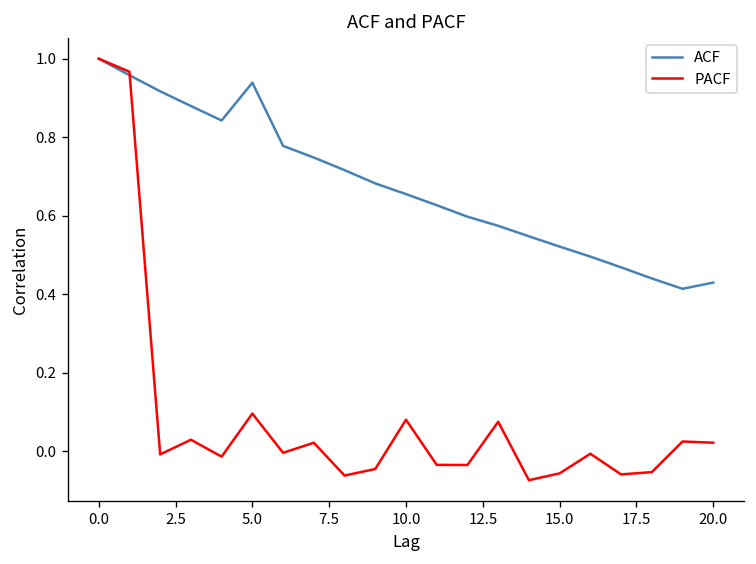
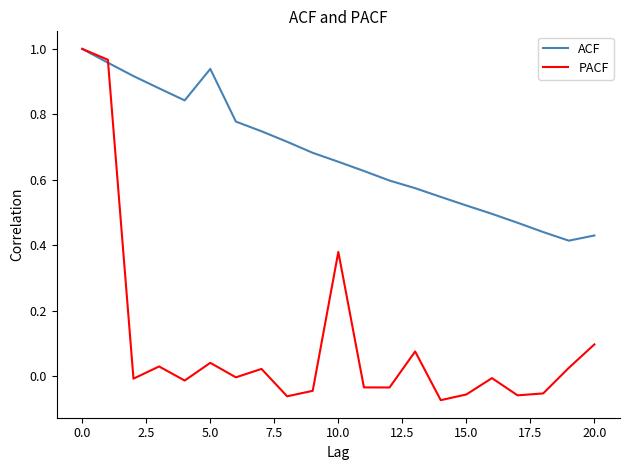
PACF, 5.0: 0.10 -> 0.04
PACF, 10.0: 0.08 -> 0.38
PACF, 20.0: 0.02 -> 0.10
